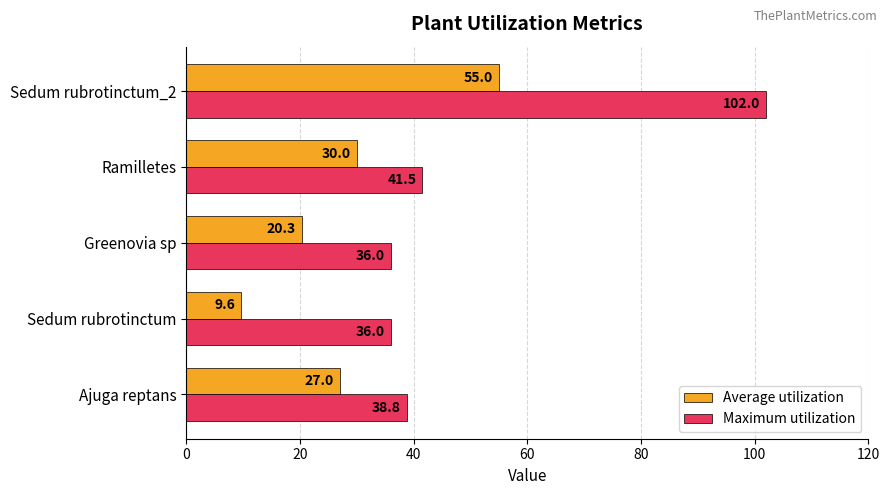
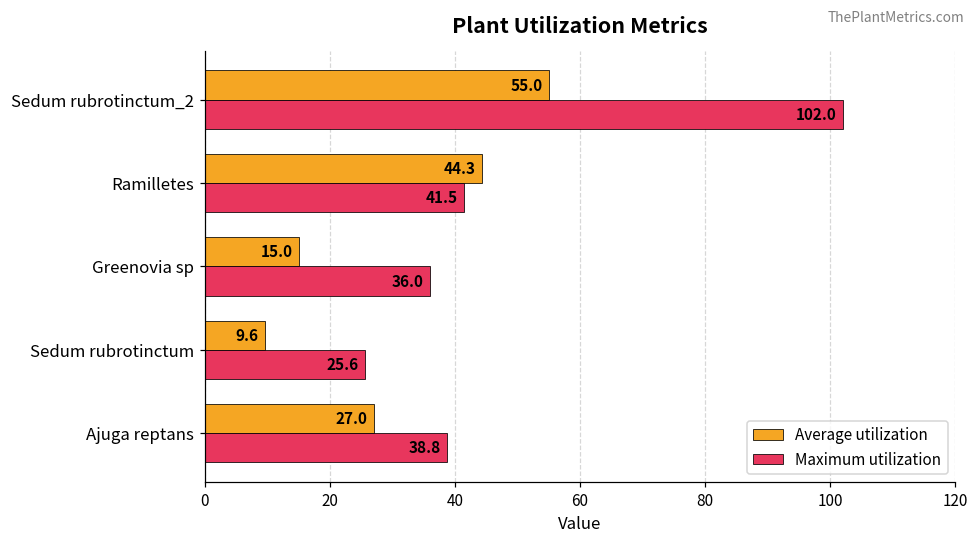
Average utilization, Ramilletes: 30.0 -> 44.3
Average utilization, Greenovia sp: 20.3 -> 15.0
Maximum utilization, Sedum rubrotinctum: 36.0 -> 25.6
